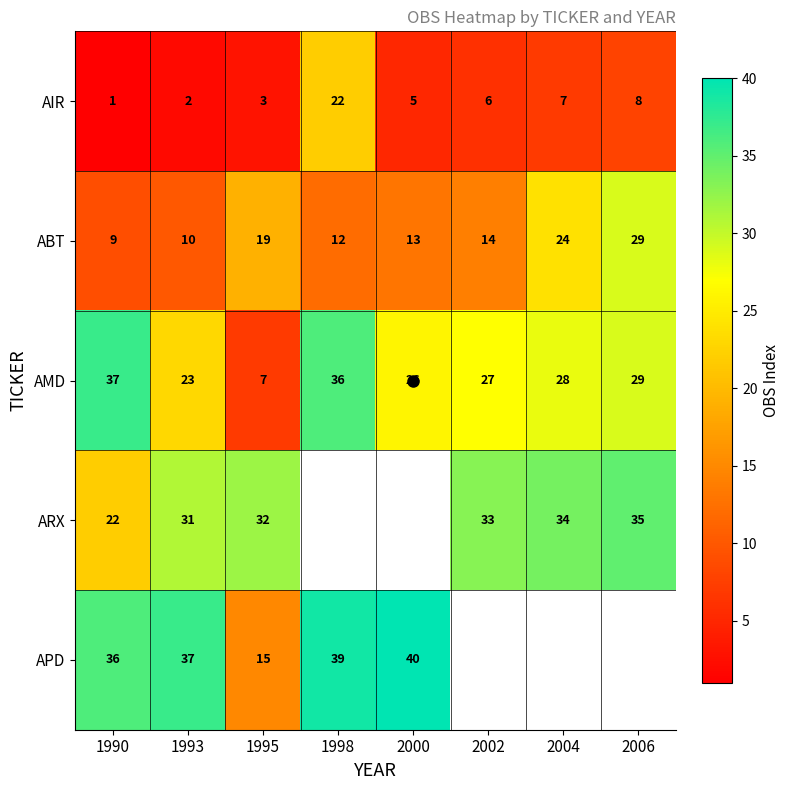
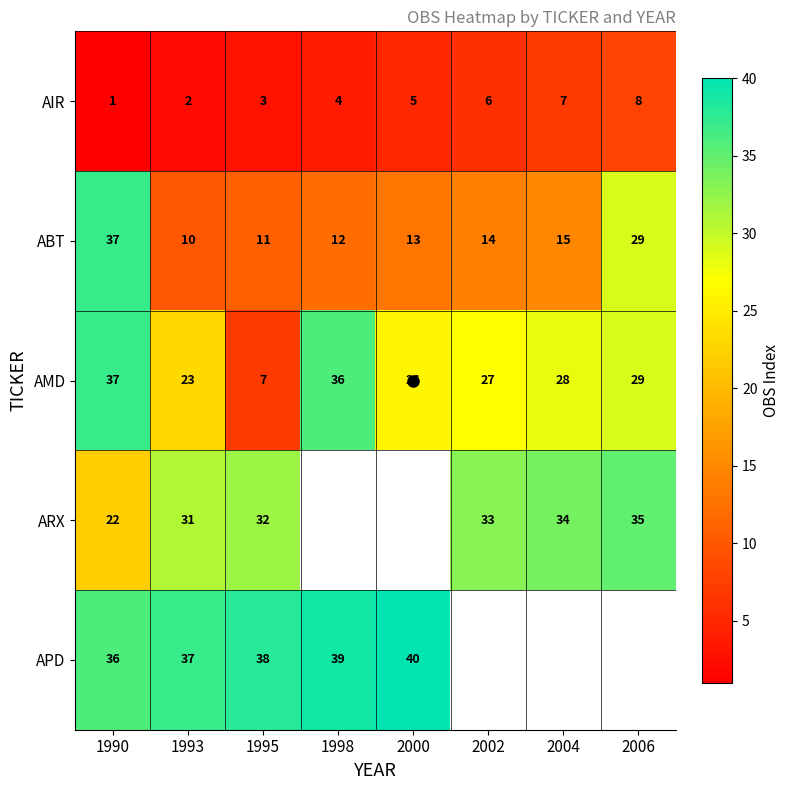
AIR, 1998: 22 -> 4
ABT, 1990: 9 -> 37
ABT, 1995: 19 -> 11
ABT, 2004: 24 -> 15
APD, 1995: 15 -> 38
